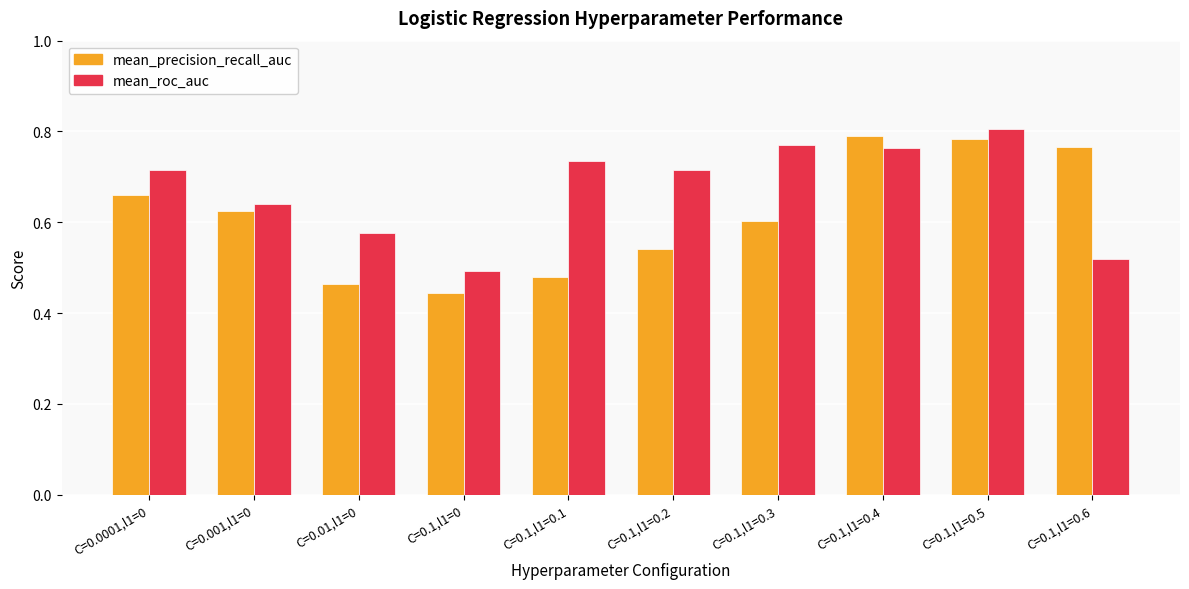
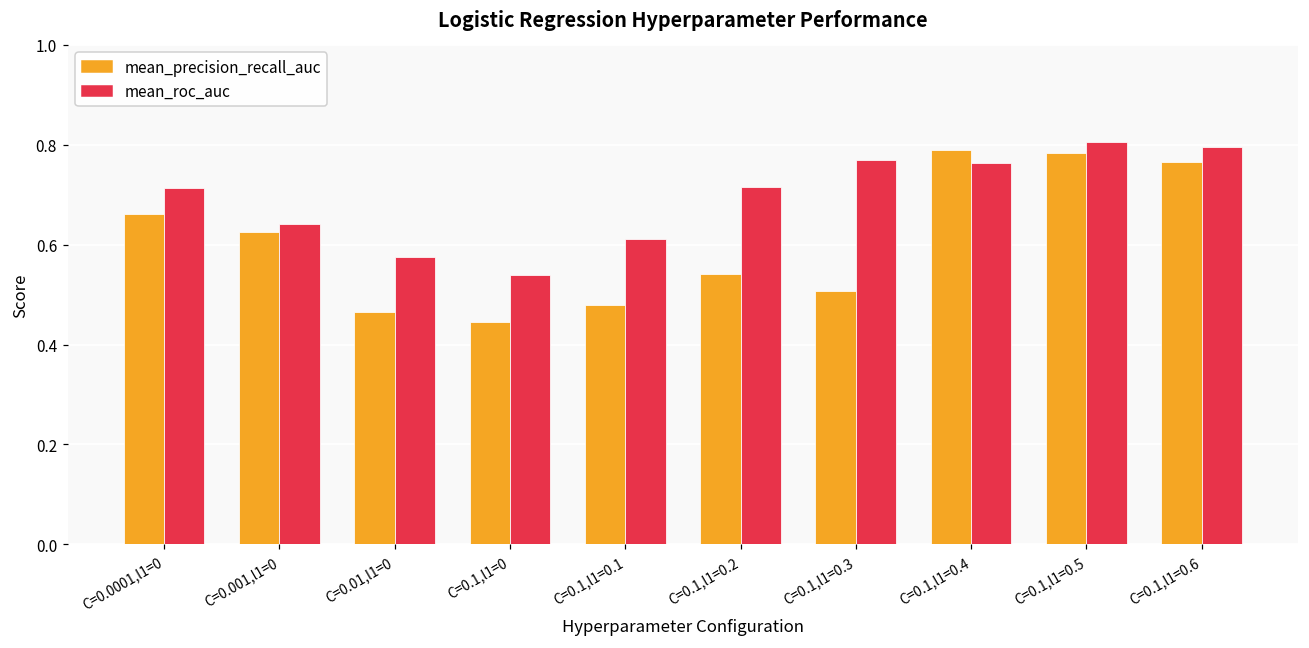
mean_roc_auc, C=0.1,l1=0: 0.49 -> 0.54
mean_roc_auc, C=0.1,l1=0.1: 0.73 -> 0.61
mean_precision_recall_auc, C=0.1,l1=0.3: 0.60 -> 0.51
mean_roc_auc, C=0.1,l1=0.6: 0.52 -> 0.80
